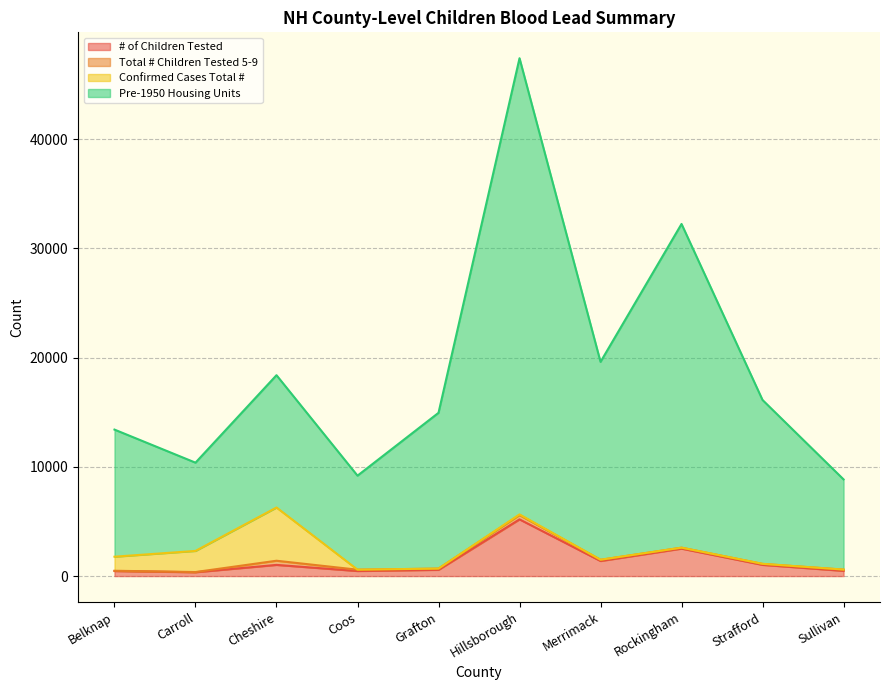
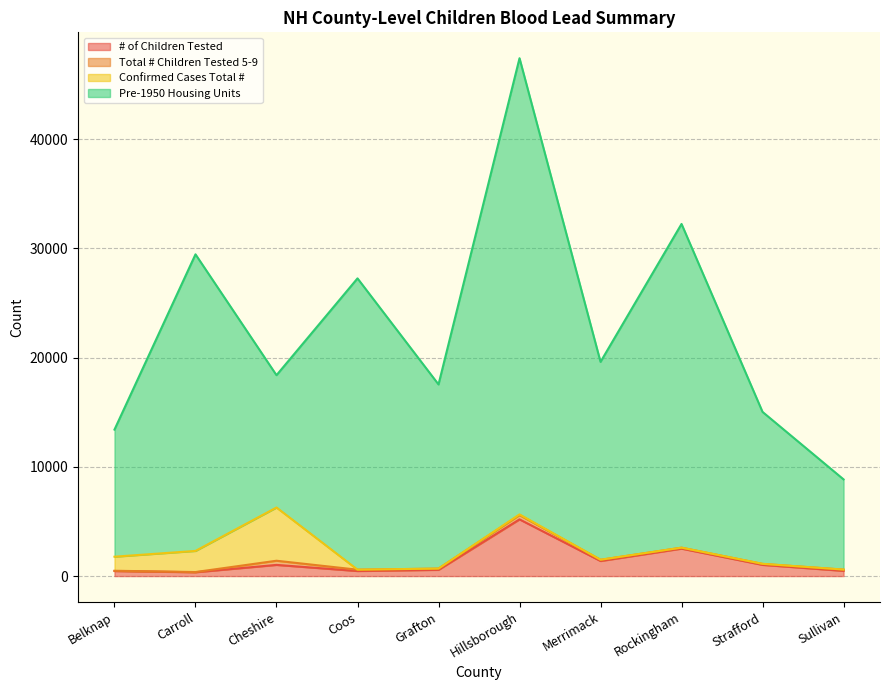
Pre-1950 Housing Units, Carroll: 8100 -> 27200
Pre-1950 Housing Units, Coos: 8600 -> 26700
Pre-1950 Housing Units, Grafton: 14300 -> 16900
Pre-1950 Housing Units, Strafford: 15000 -> 13900
